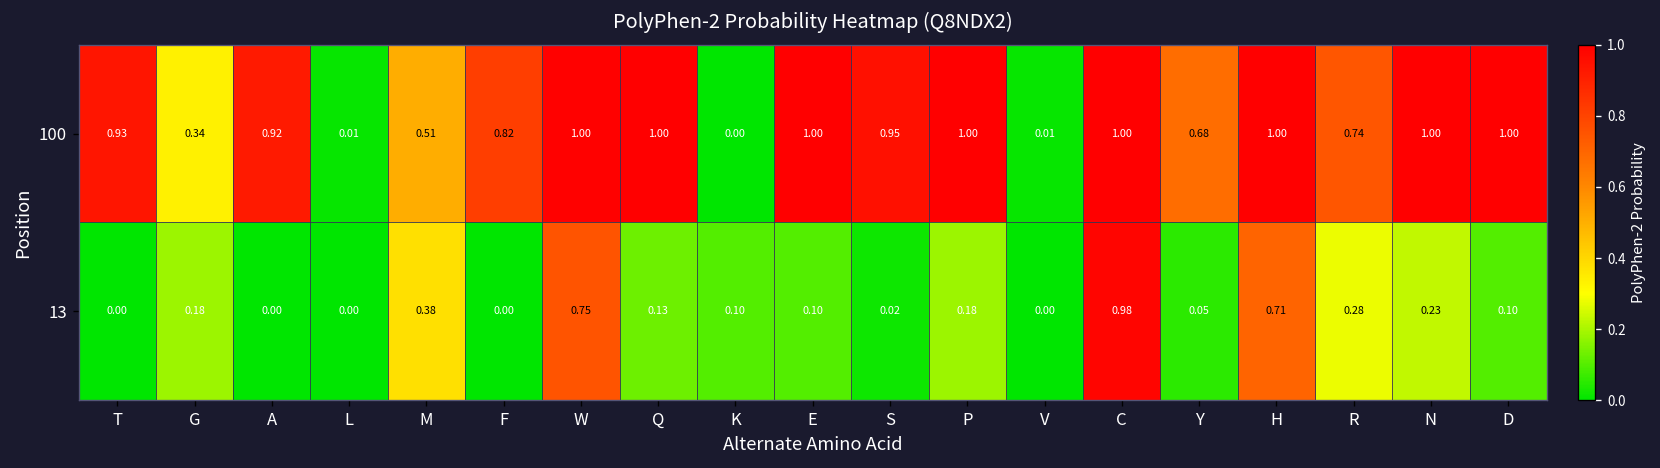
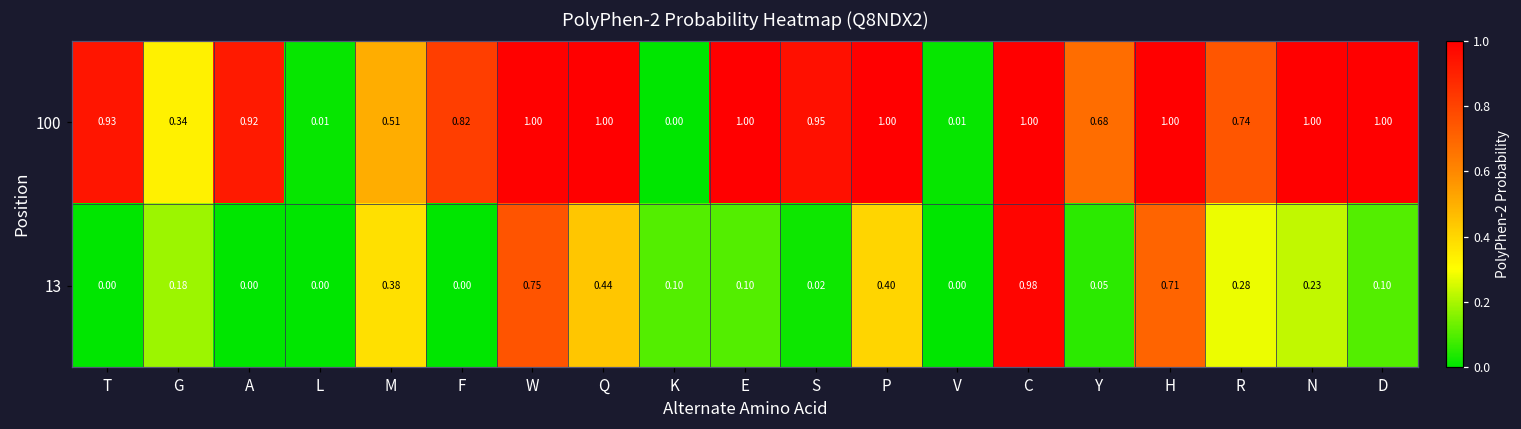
13, Q: 0.13 -> 0.44
13, P: 0.18 -> 0.40
